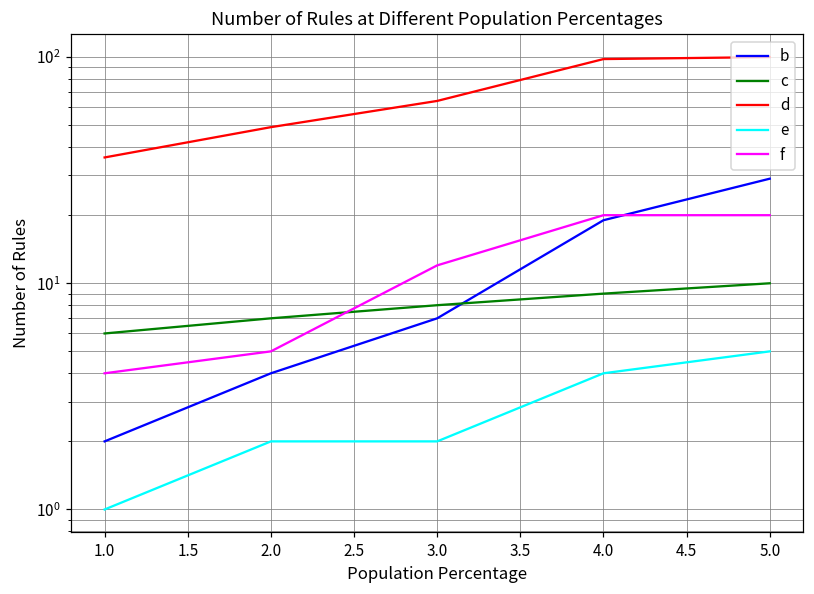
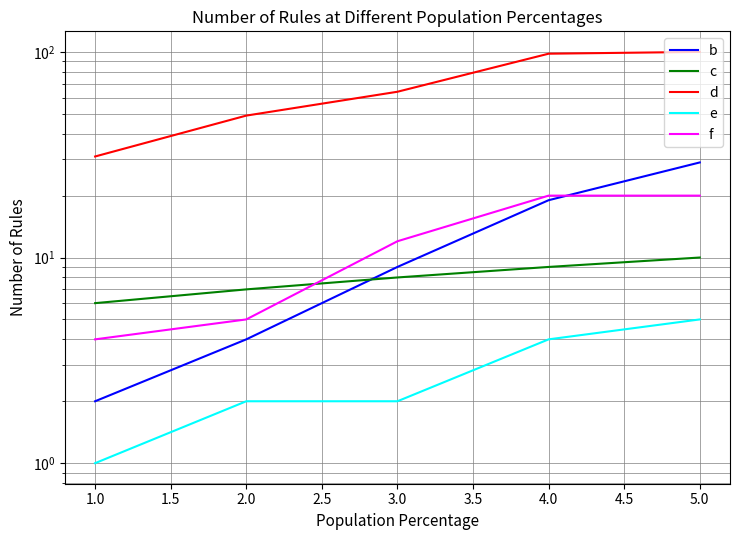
d, 1.0: 36 -> 31
b, 3.0: 7 -> 9
